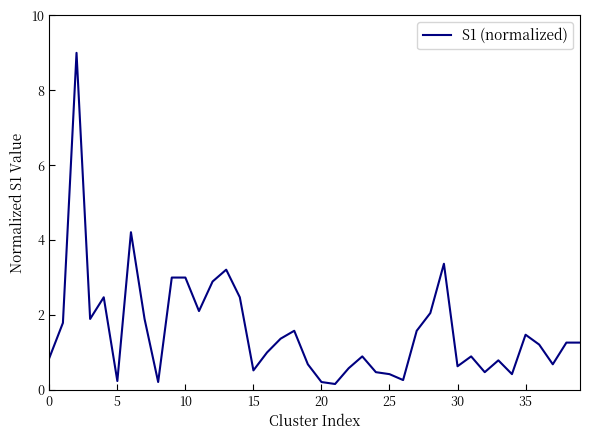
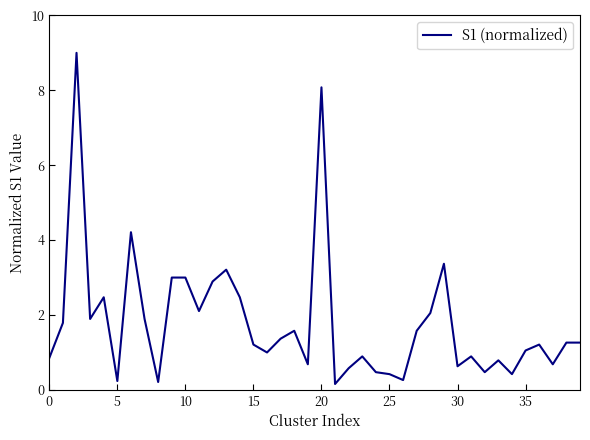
15: 0.5 -> 1.2
20: 0.2 -> 8.1
35: 1.5 -> 1.1
